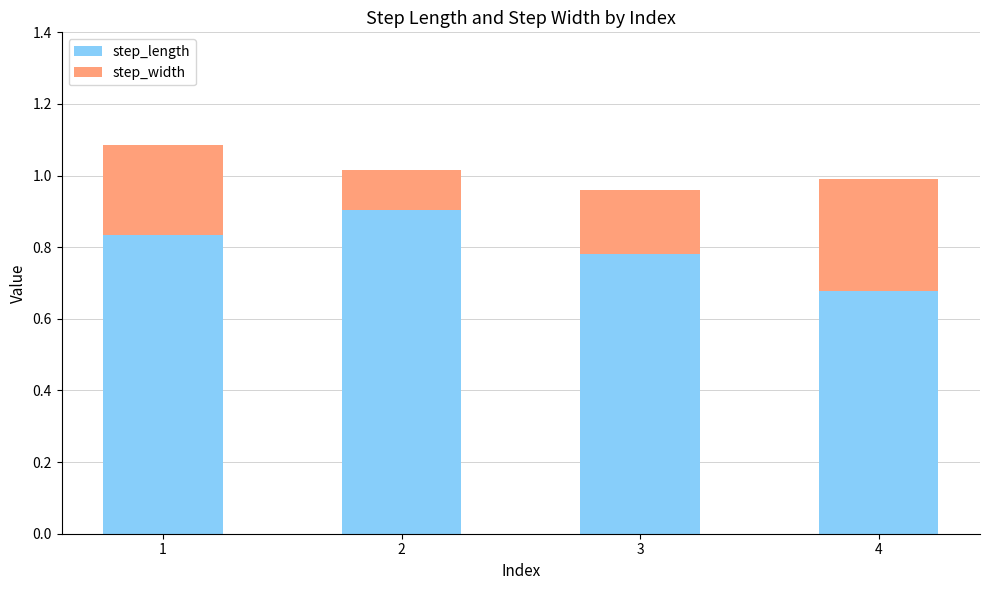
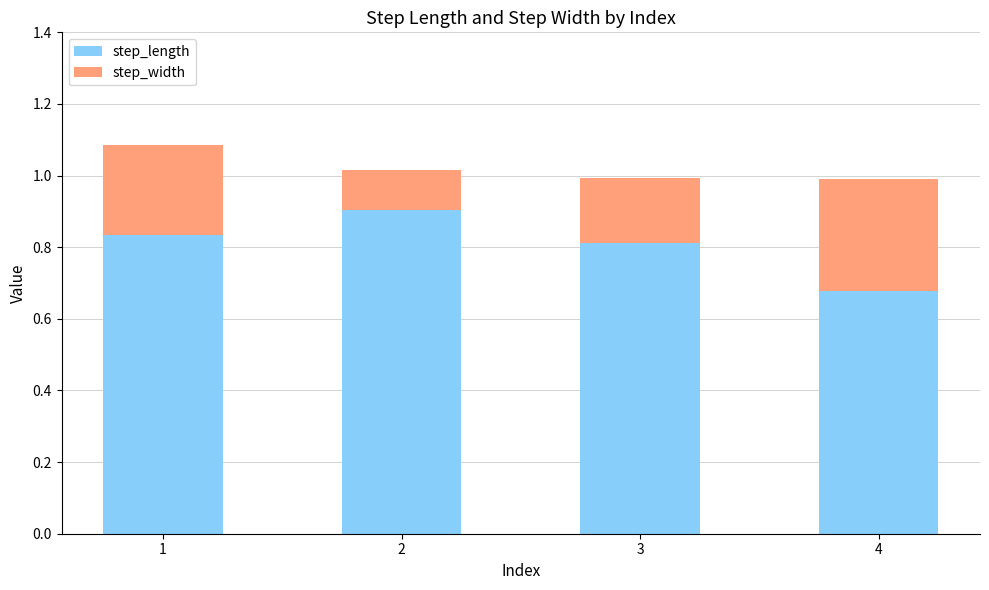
step_length, 3: 0.78 -> 0.81
